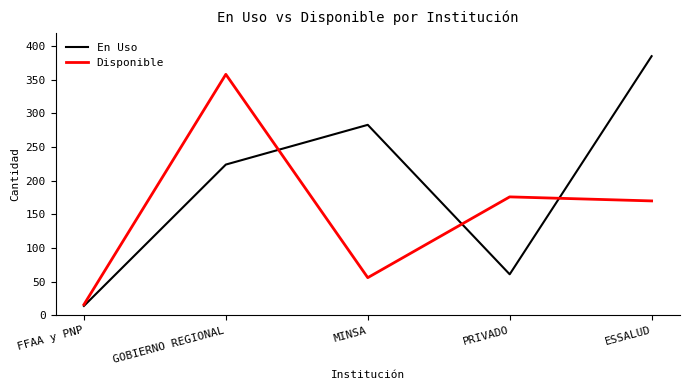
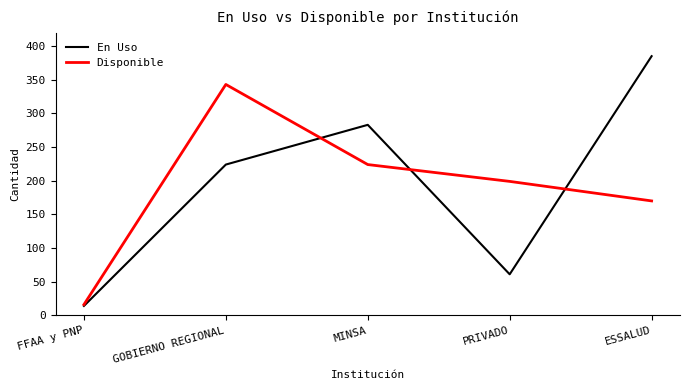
Disponible, GOBIERNO REGIONAL: 360 -> 340
Disponible, MINSA: 60 -> 220
Disponible, PRIVADO: 180 -> 200
